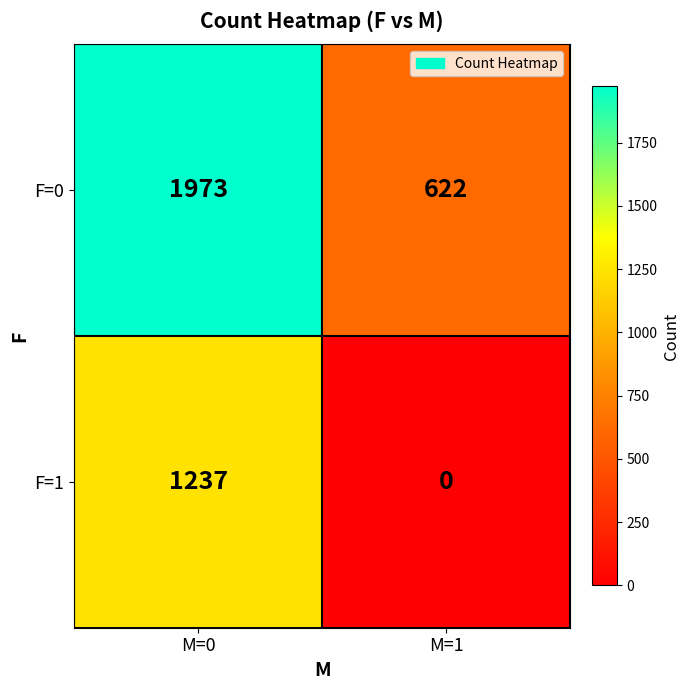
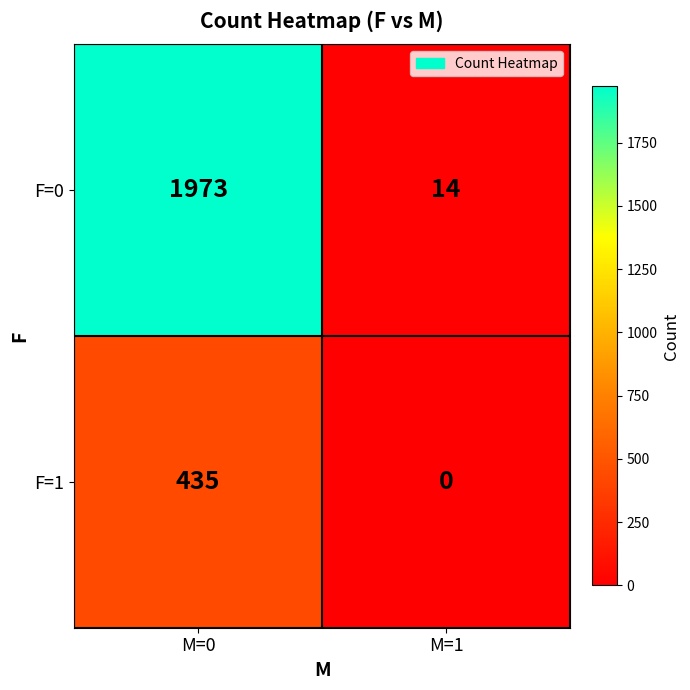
F=0, M=1: 622 -> 14
F=1, M=0: 1237 -> 435
